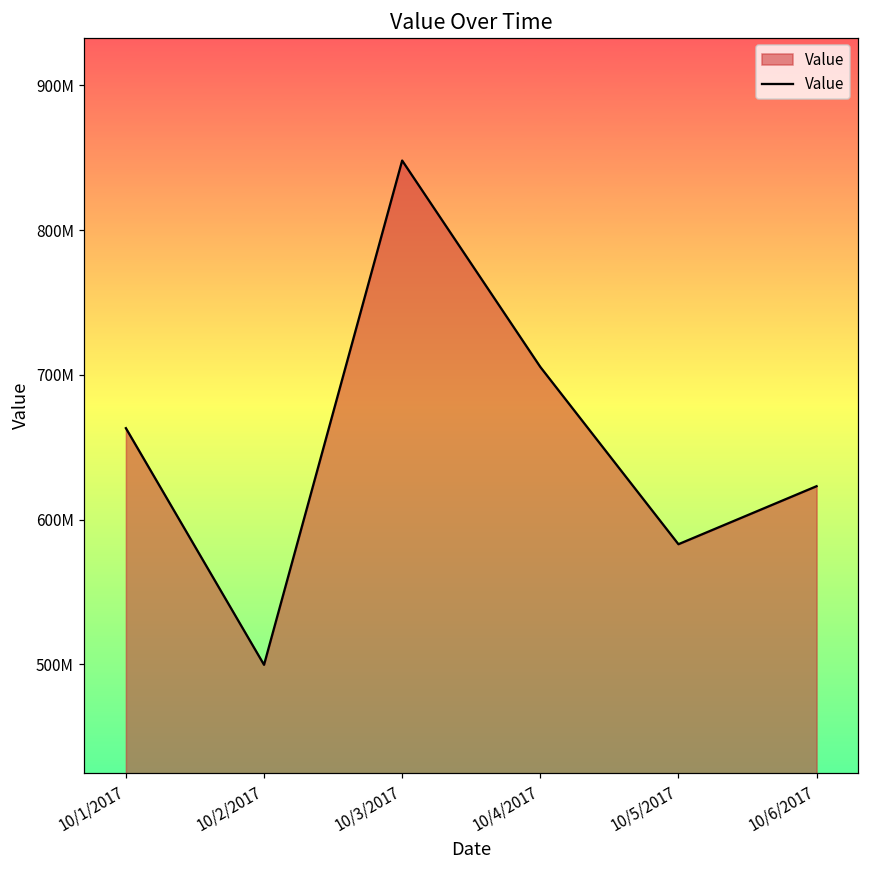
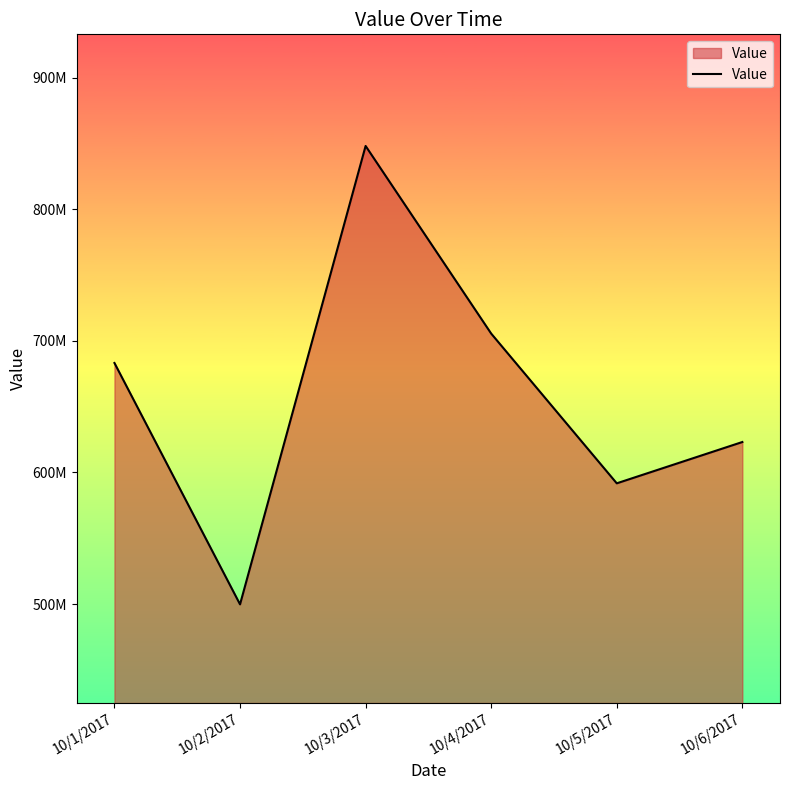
10/1/2017: 663000000 -> 683000000
10/5/2017: 583000000 -> 592000000
